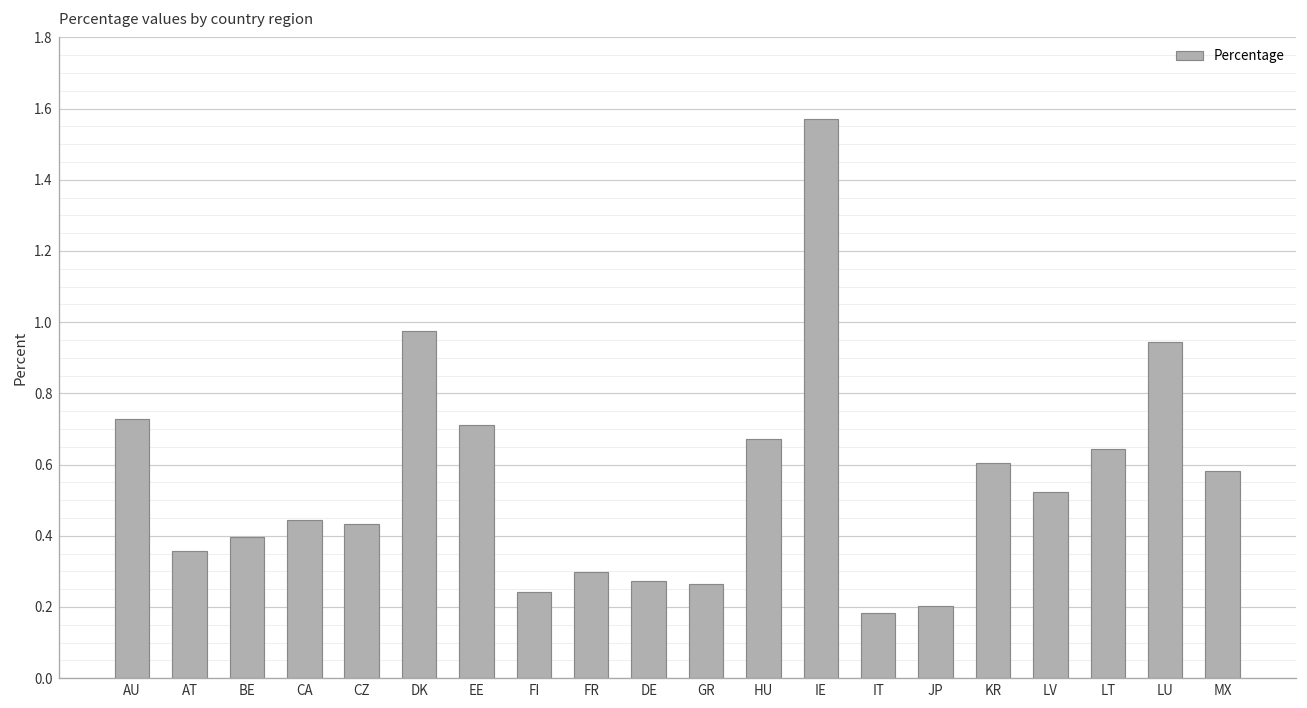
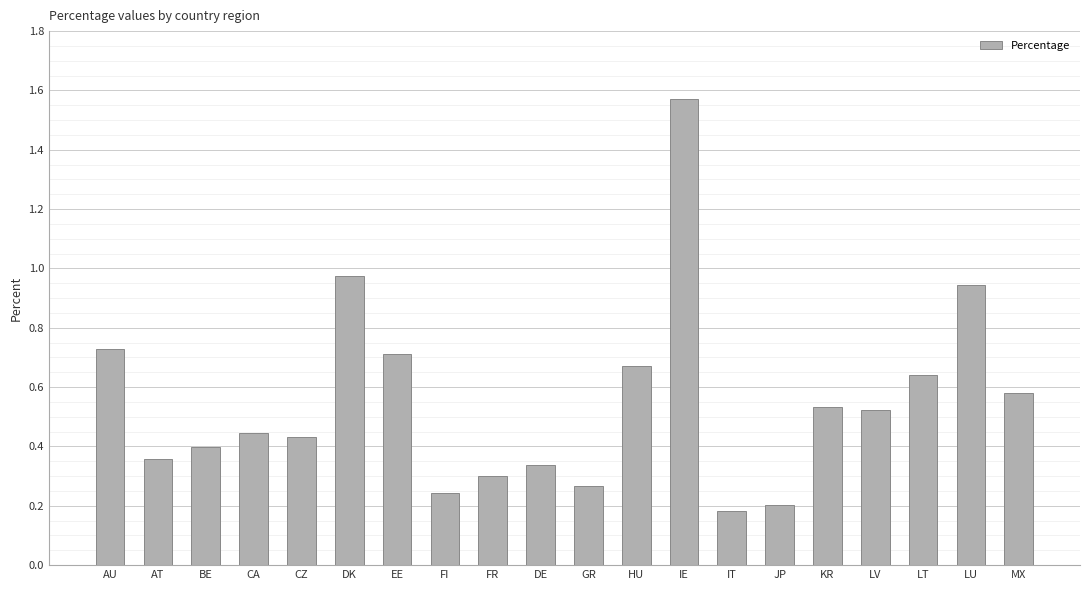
DE: 0.27 -> 0.34
KR: 0.60 -> 0.53
